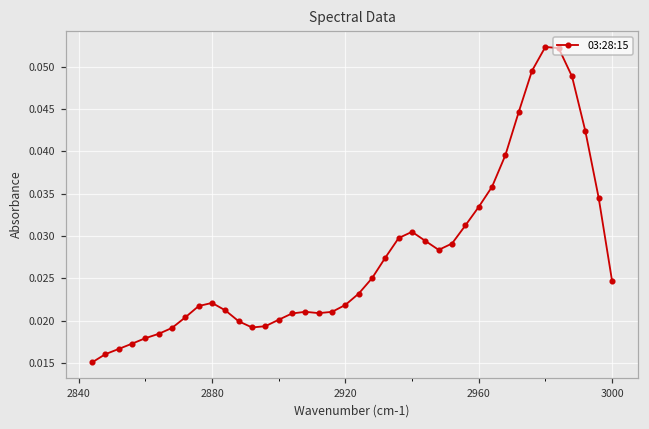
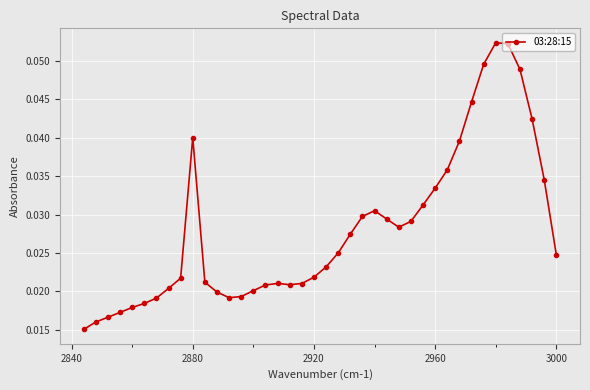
2880: 0.022 -> 0.040
